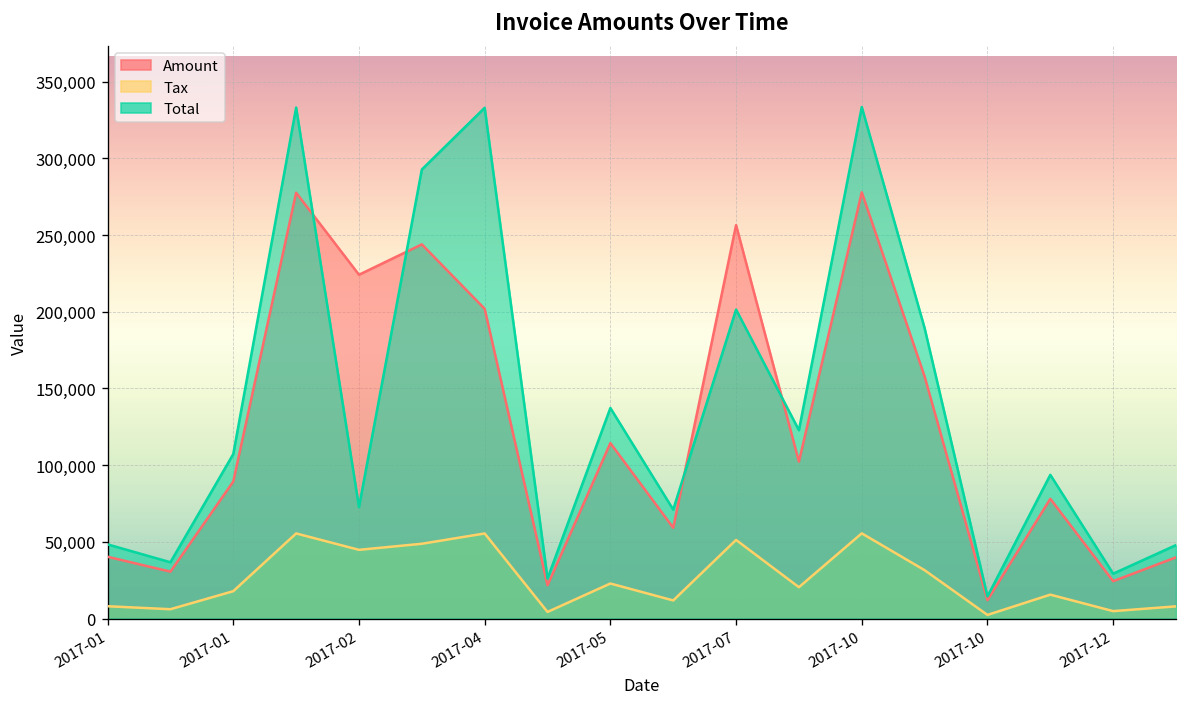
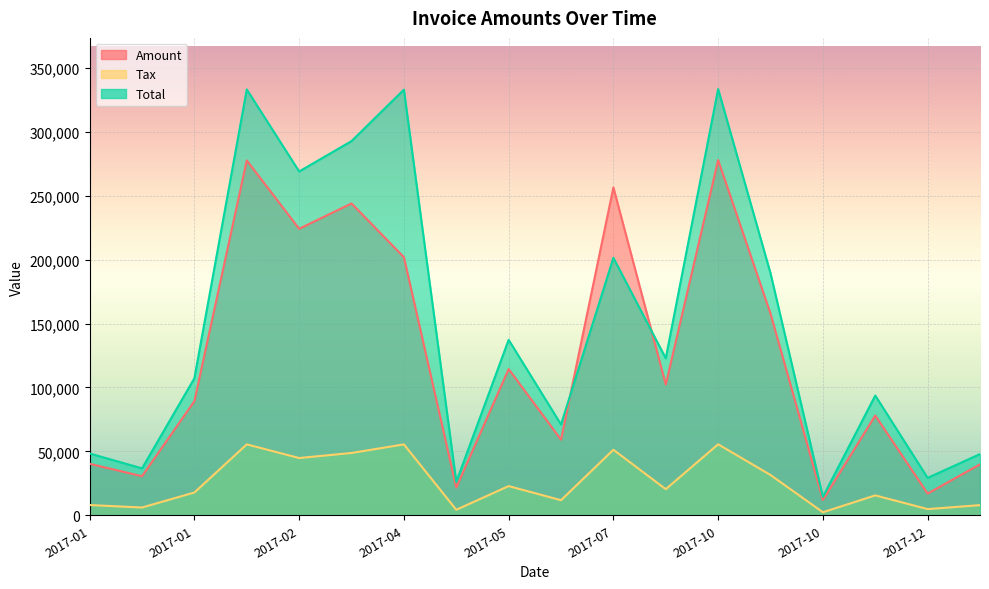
Total, 2017-02: 73,000 -> 269,000
Amount, 2017-12: 24,000 -> 17,000
